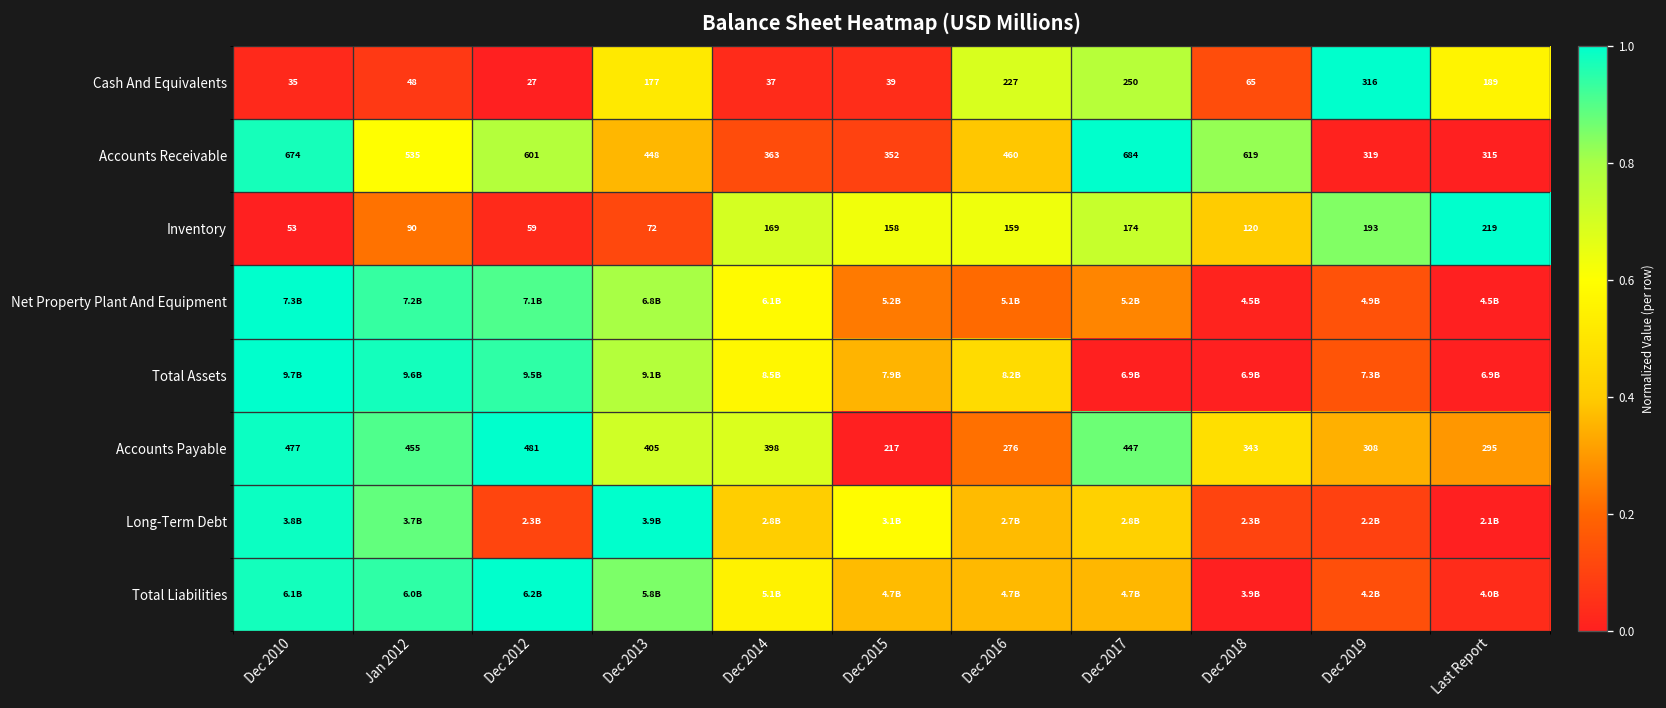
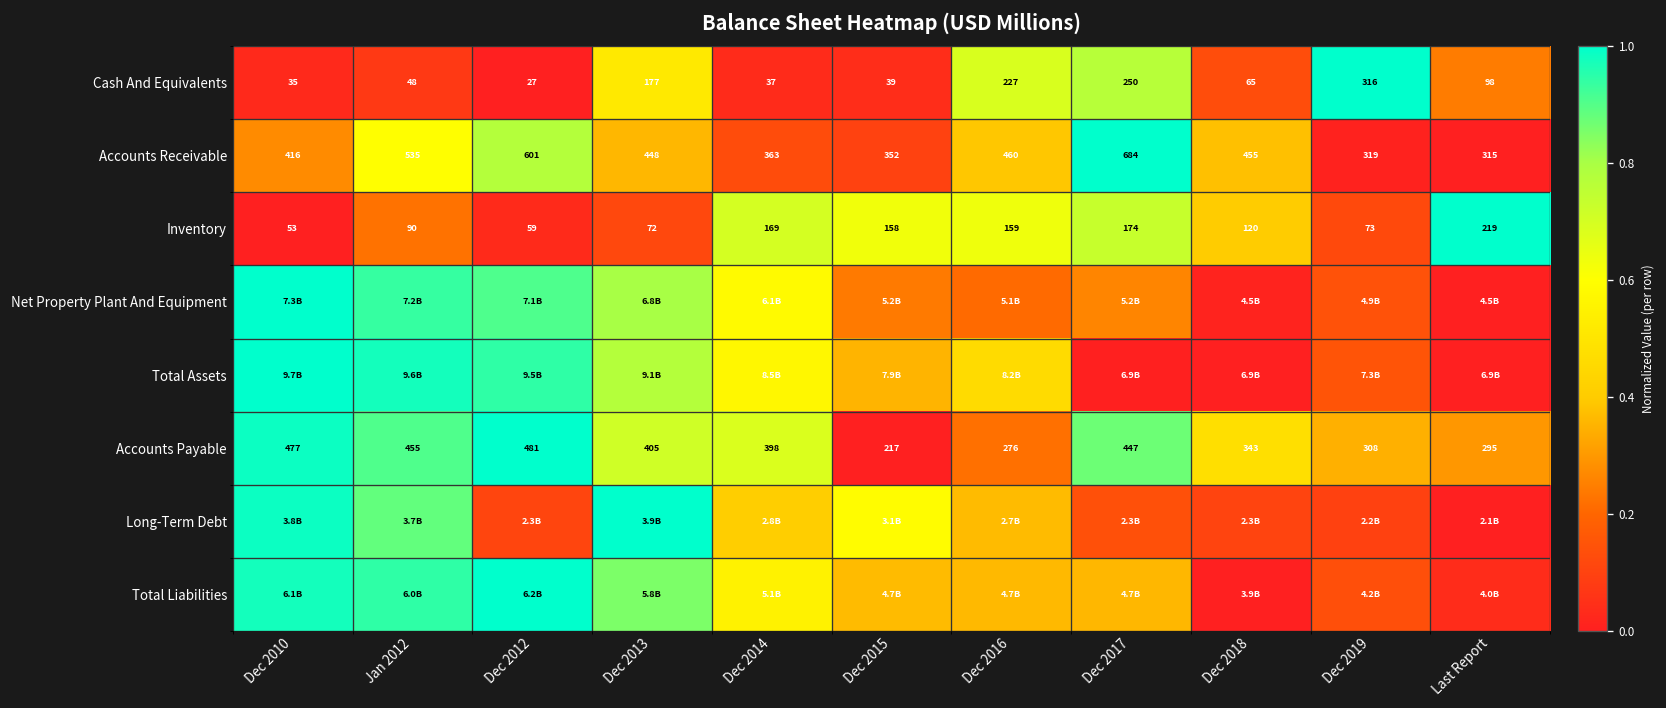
Cash And Equivalents, Last Report: 189 -> 98
Accounts Receivable, Dec 2010: 674 -> 416
Accounts Receivable, Dec 2018: 619 -> 455
Inventory, Dec 2019: 193 -> 73
Long-Term Debt, Dec 2017: 2.8B -> 2.3B
